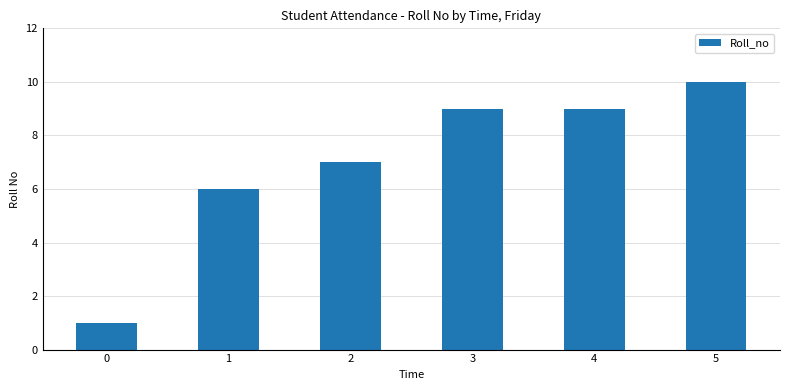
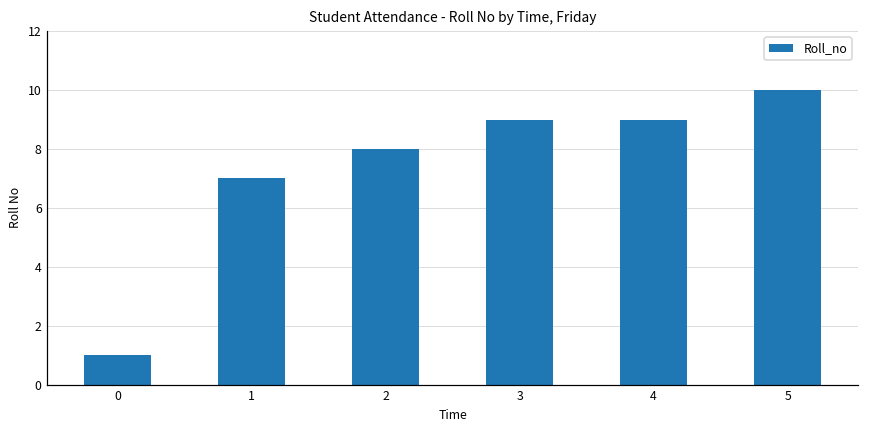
1: 6 -> 7
2: 7 -> 8
